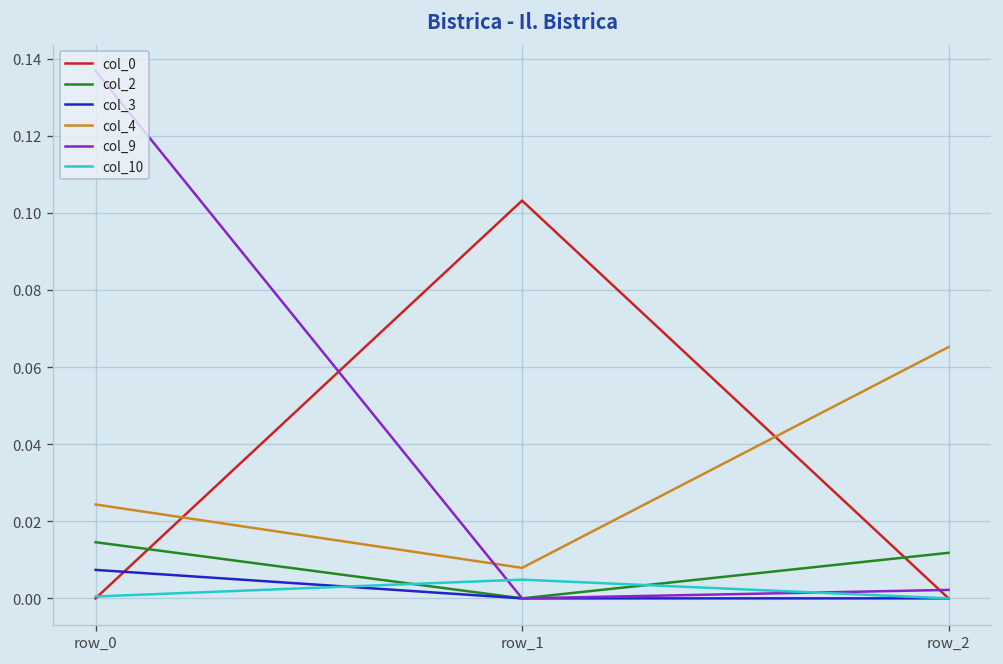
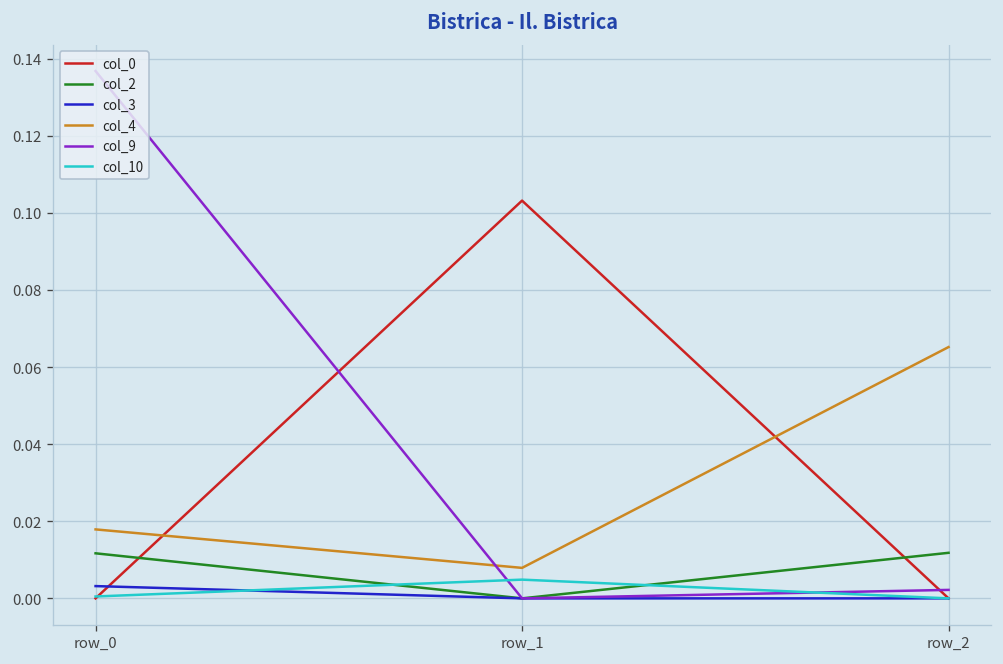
col_2, row_0: 0.015 -> 0.012
col_3, row_0: 0.007 -> 0.003
col_4, row_0: 0.024 -> 0.018
